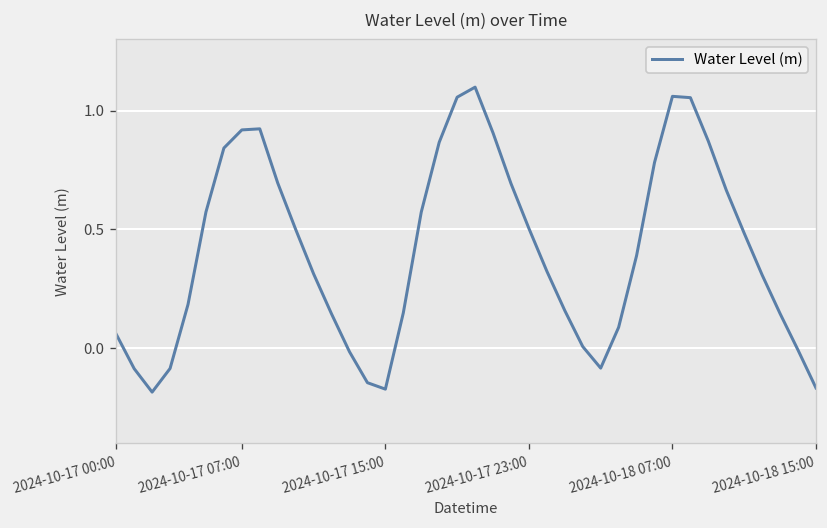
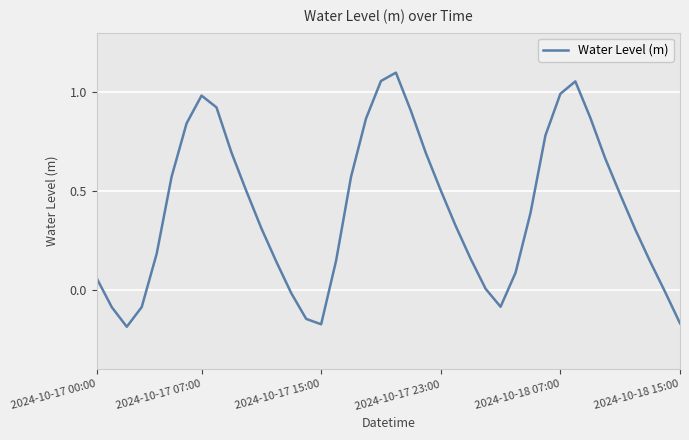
2024-10-17 07:00: 0.92 -> 0.98
2024-10-18 07:00: 1.06 -> 0.99
